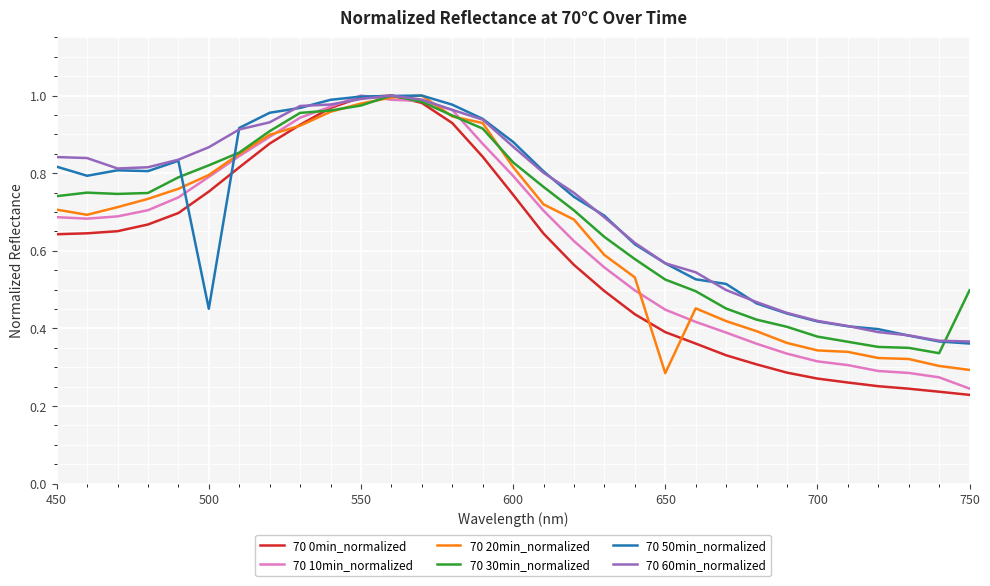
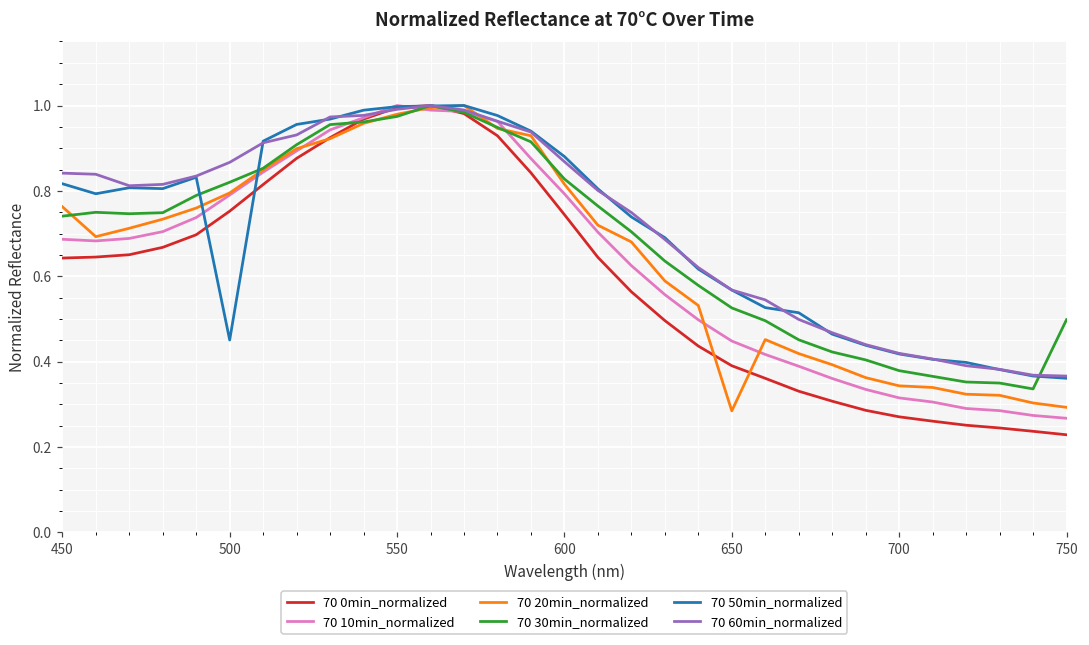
70 20min_normalized, 450: 0.71 -> 0.76
70 10min_normalized, 750: 0.25 -> 0.27
